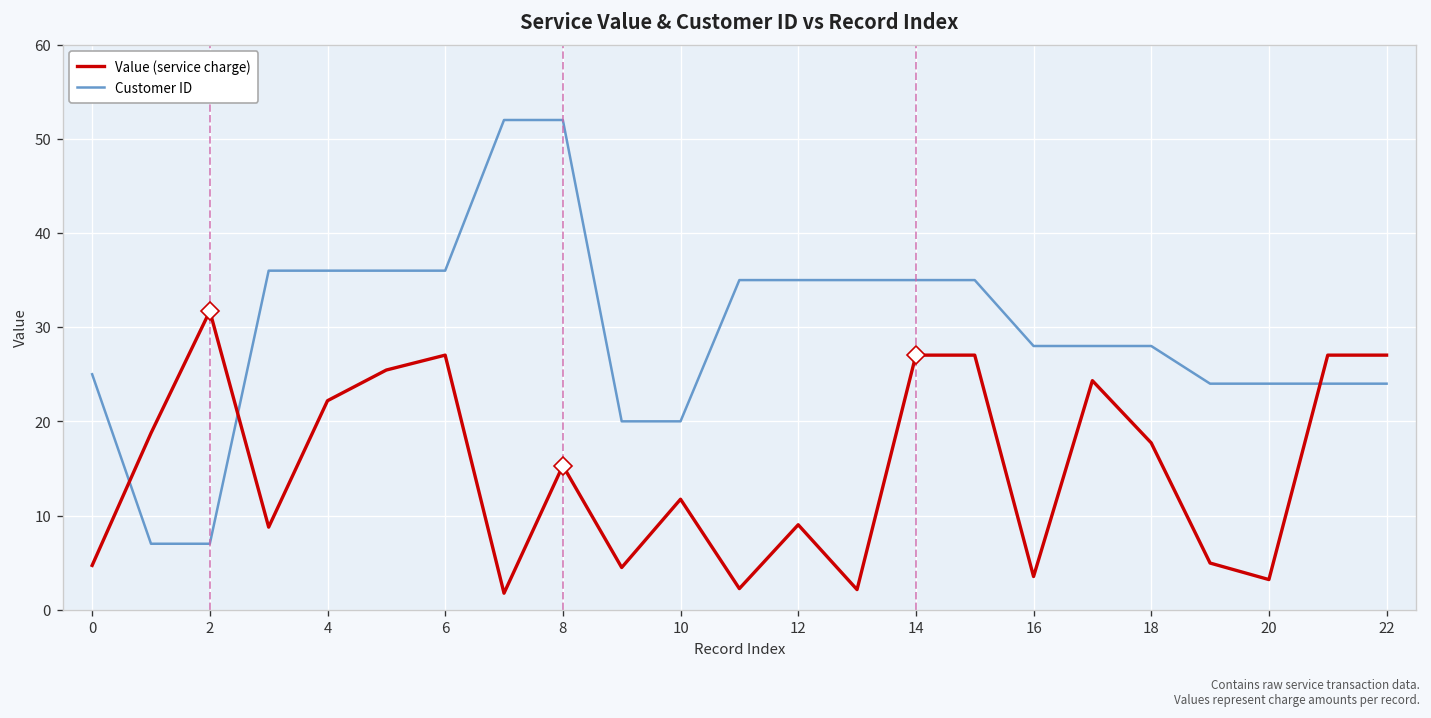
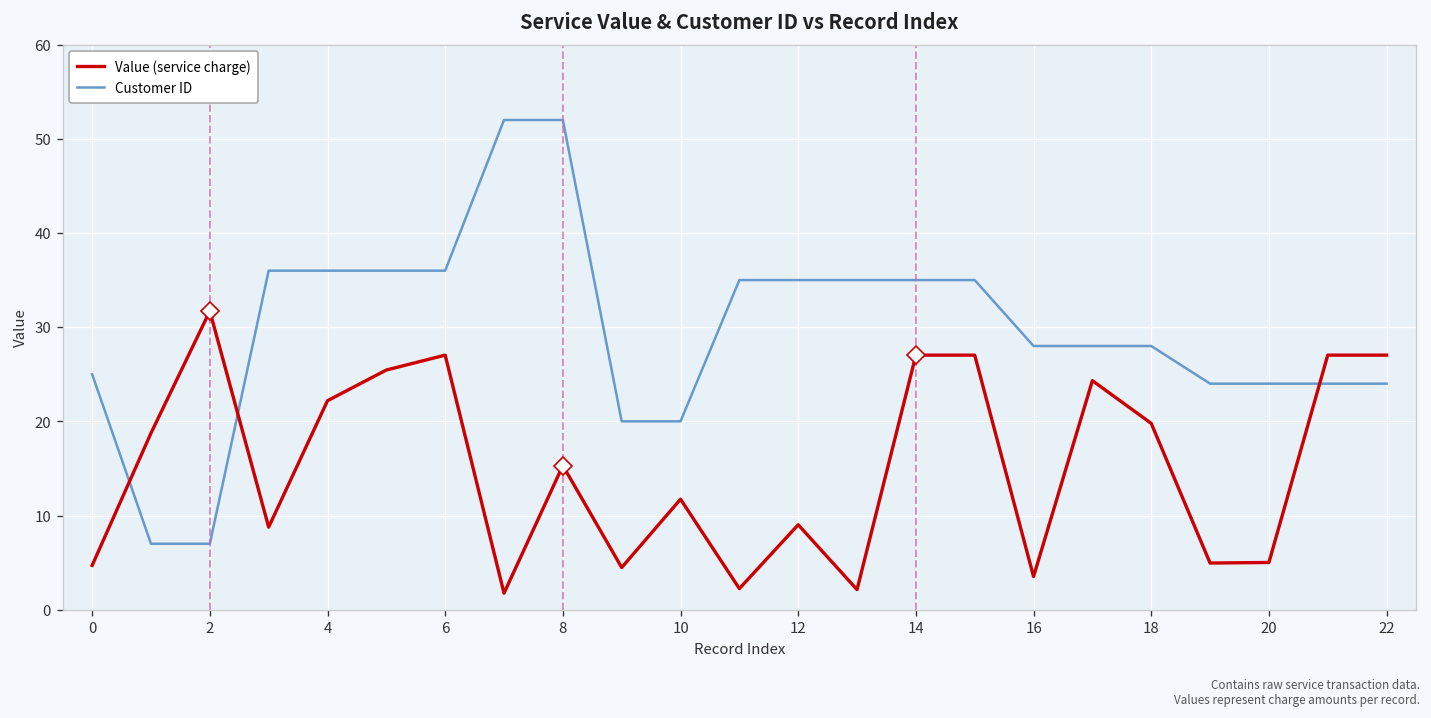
Value (service charge), 18: 18 -> 20
Value (service charge), 20: 3 -> 5
